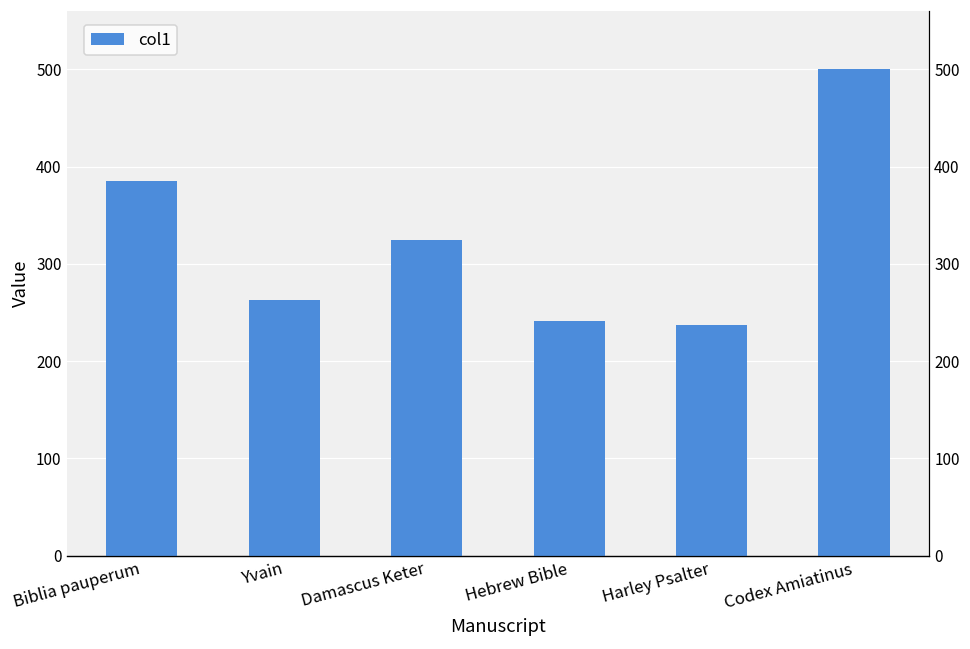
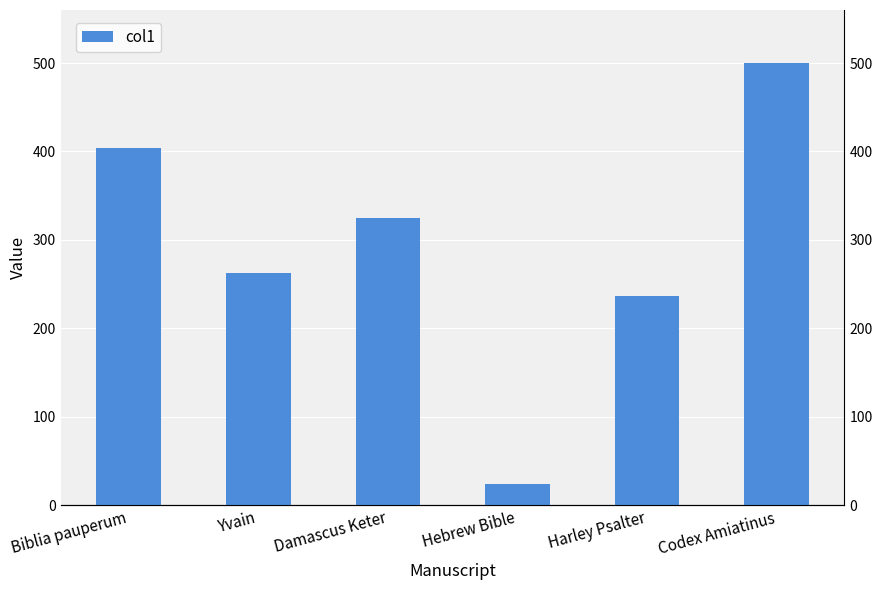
Biblia pauperum: 390 -> 400
Hebrew Bible: 240 -> 20
